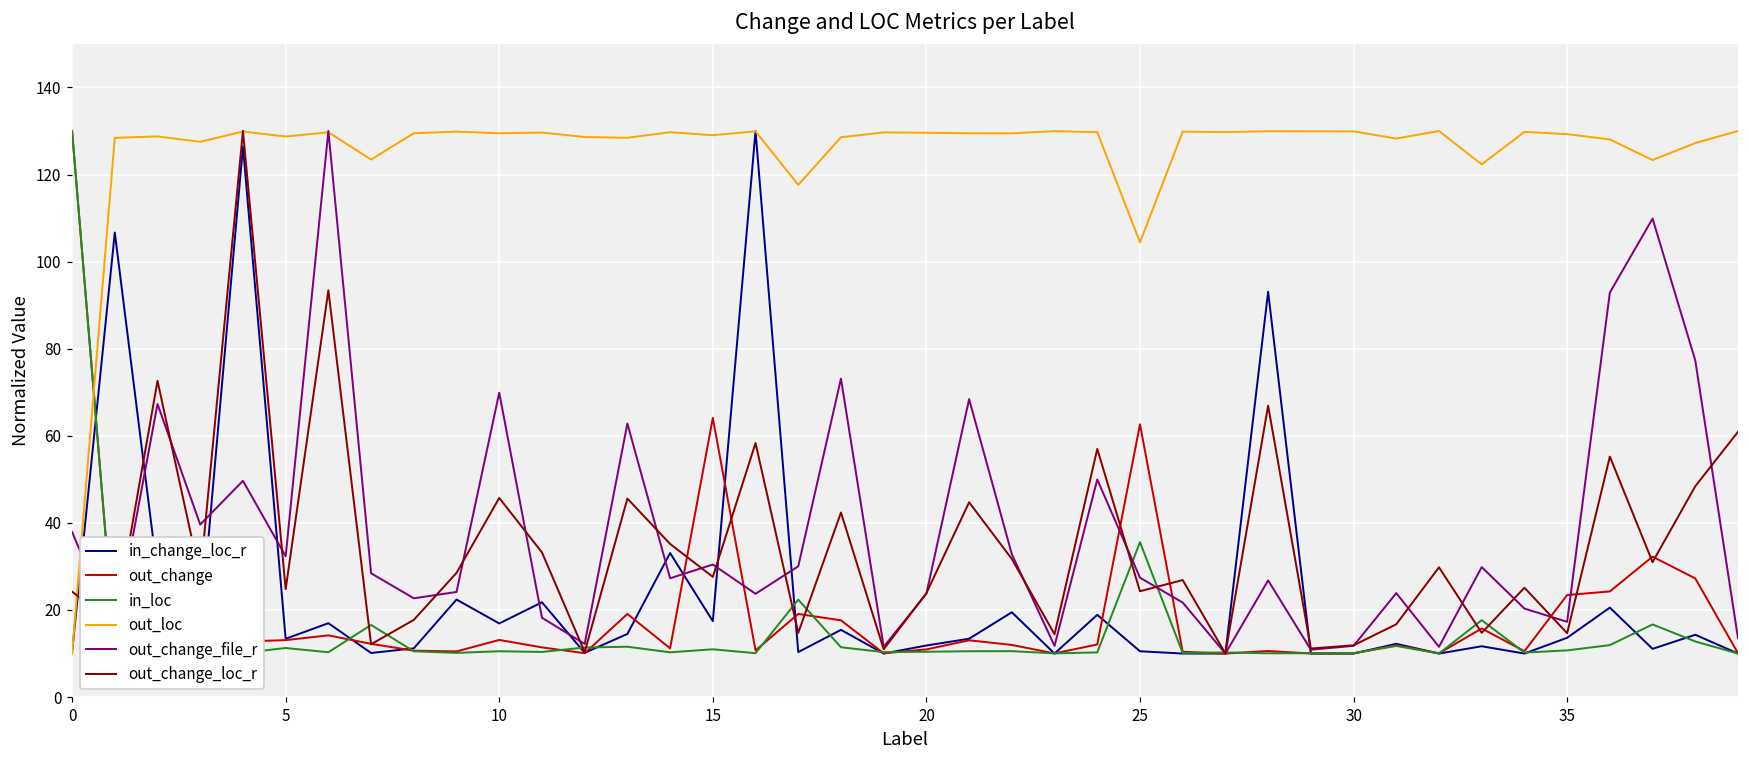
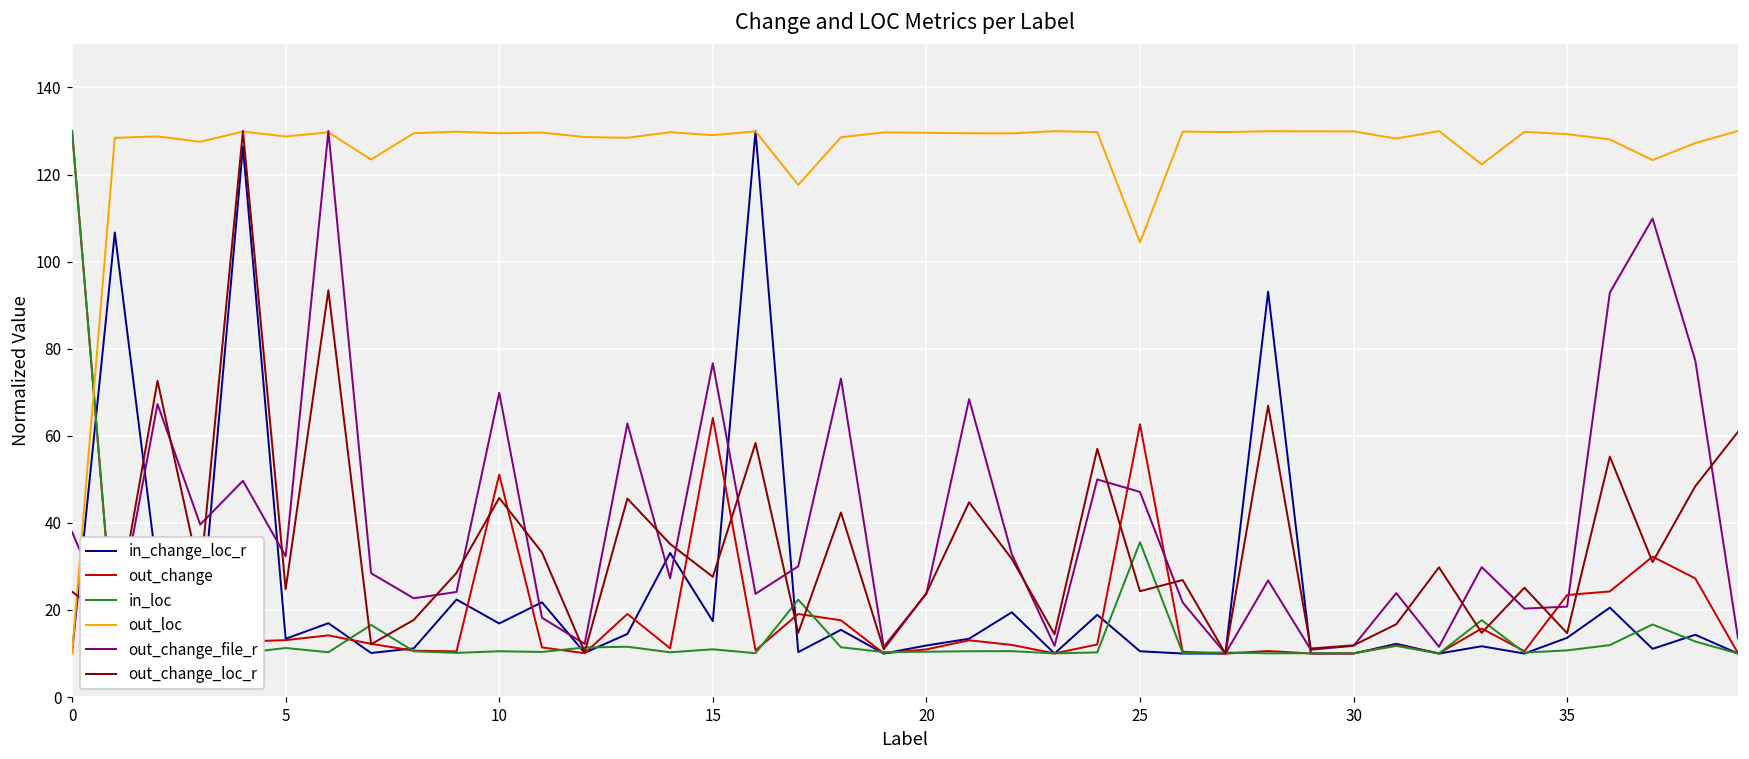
out_change, 10: 13 -> 51
out_change_file_r, 15: 30 -> 77
out_change_file_r, 25: 27 -> 47
out_change_file_r, 35: 17 -> 21
